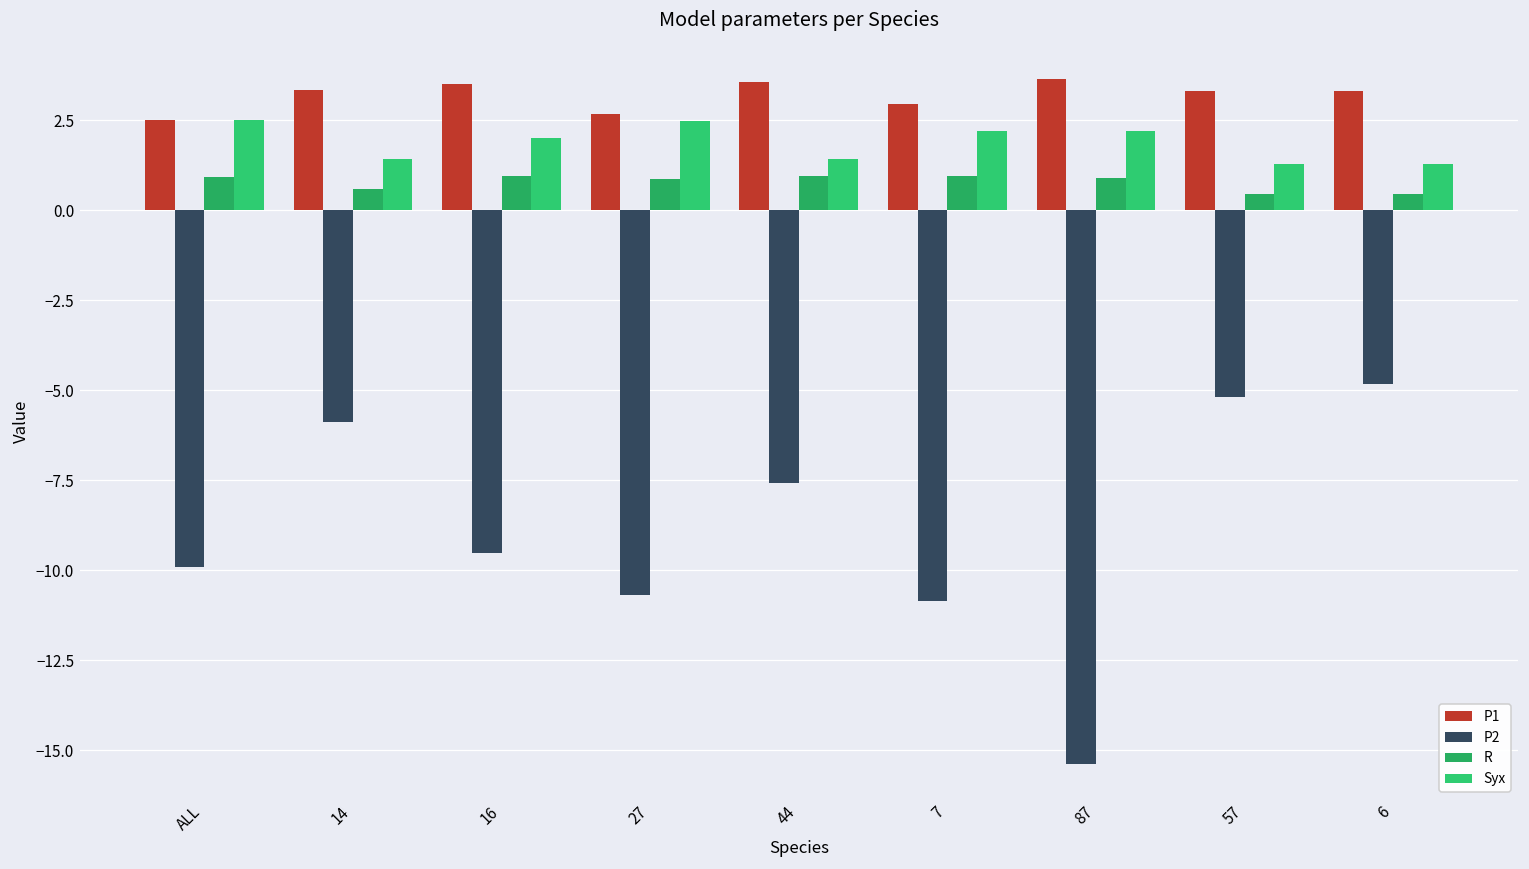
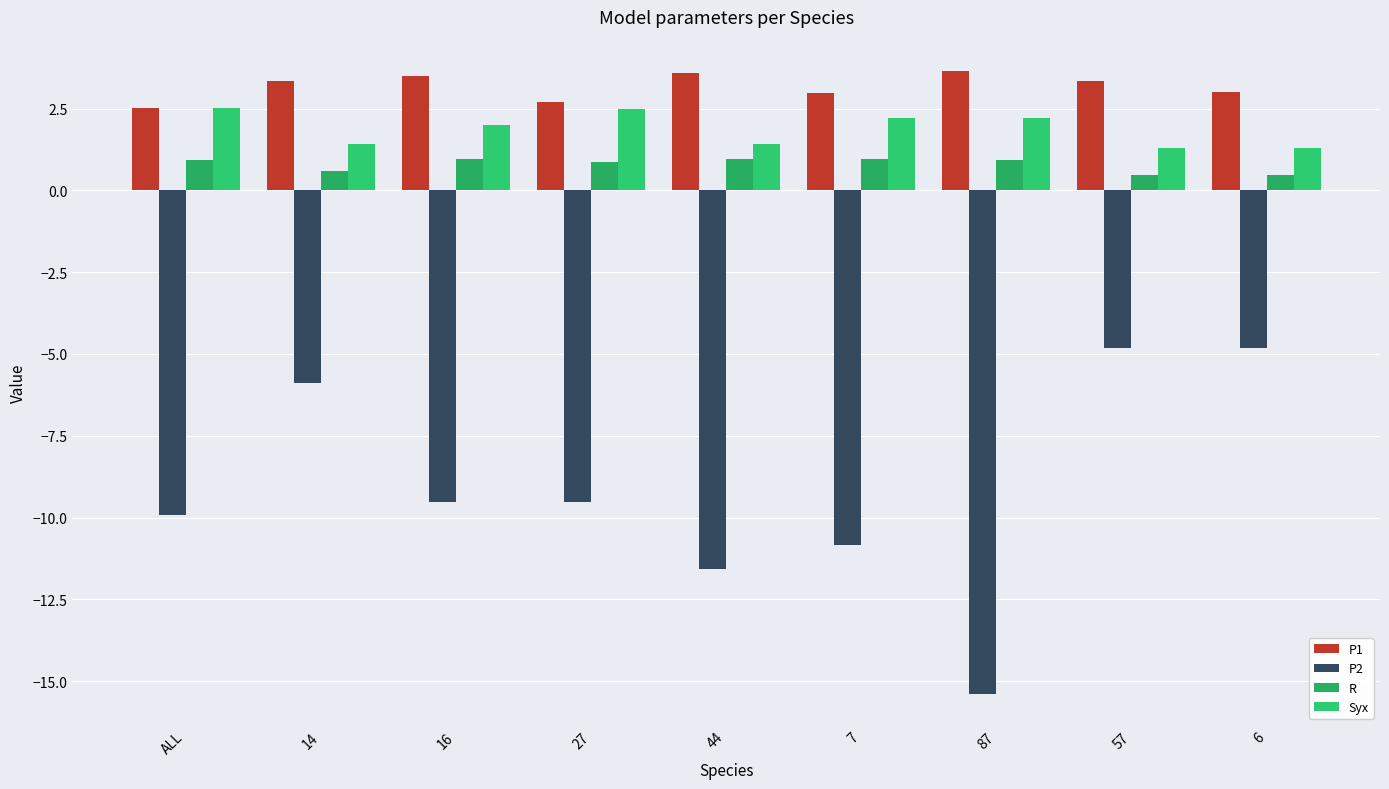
P2, 27: -10.7 -> -9.5
P2, 44: -7.6 -> -11.6
P2, 57: -5.2 -> -4.8
P1, 6: 3.3 -> 3.0
